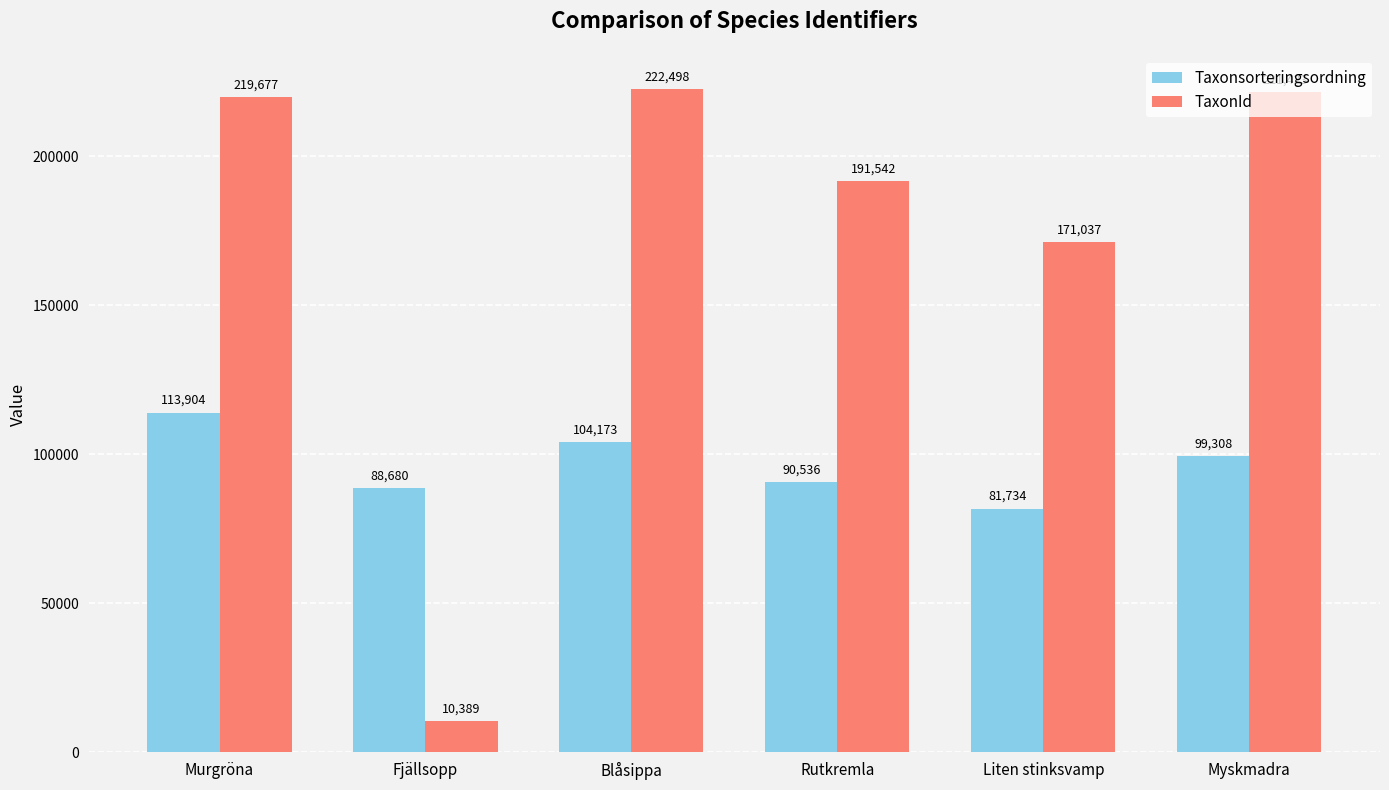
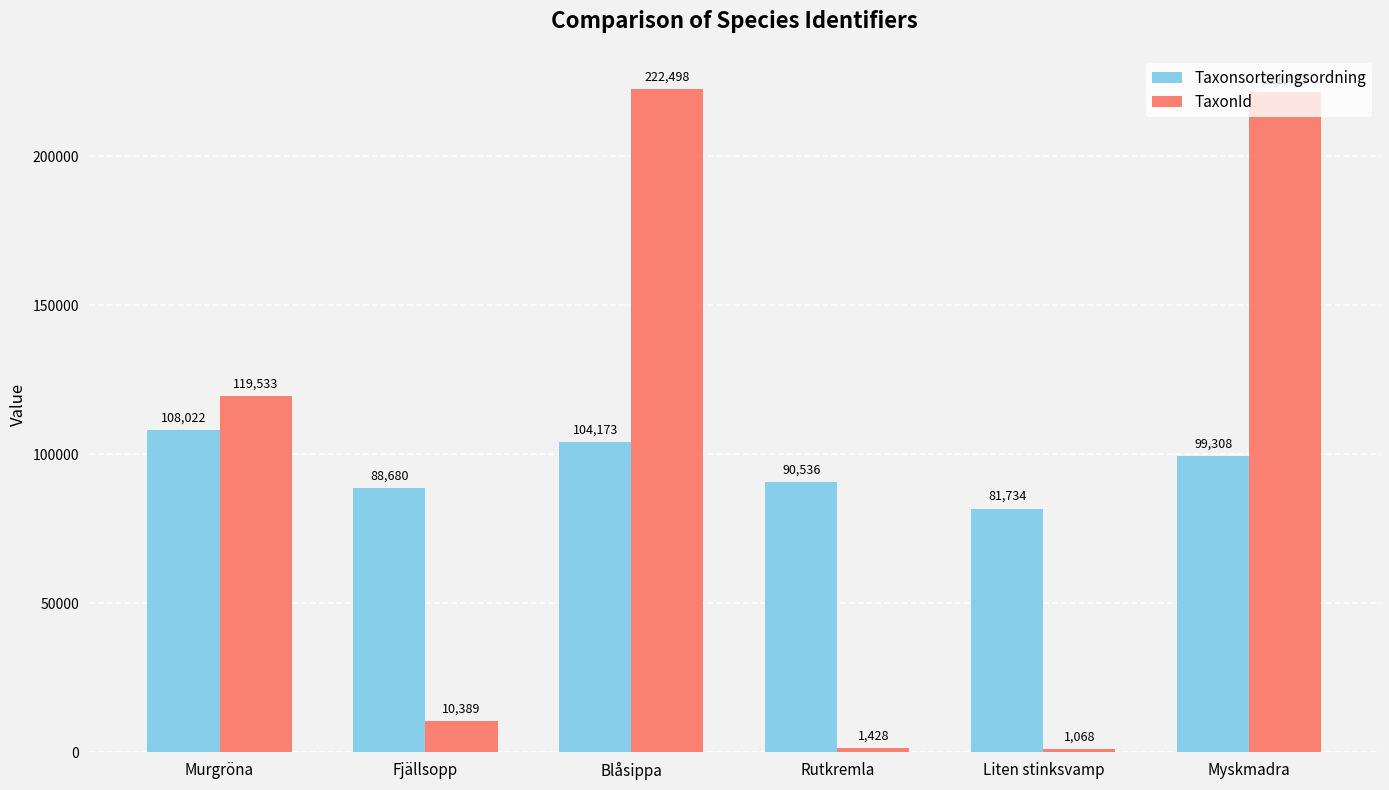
Taxonsorteringsordning, Murgröna: 113,904 -> 108,022
TaxonId, Murgröna: 219,677 -> 119,533
TaxonId, Rutkremla: 191,542 -> 1,428
TaxonId, Liten stinksvamp: 171,037 -> 1,068
